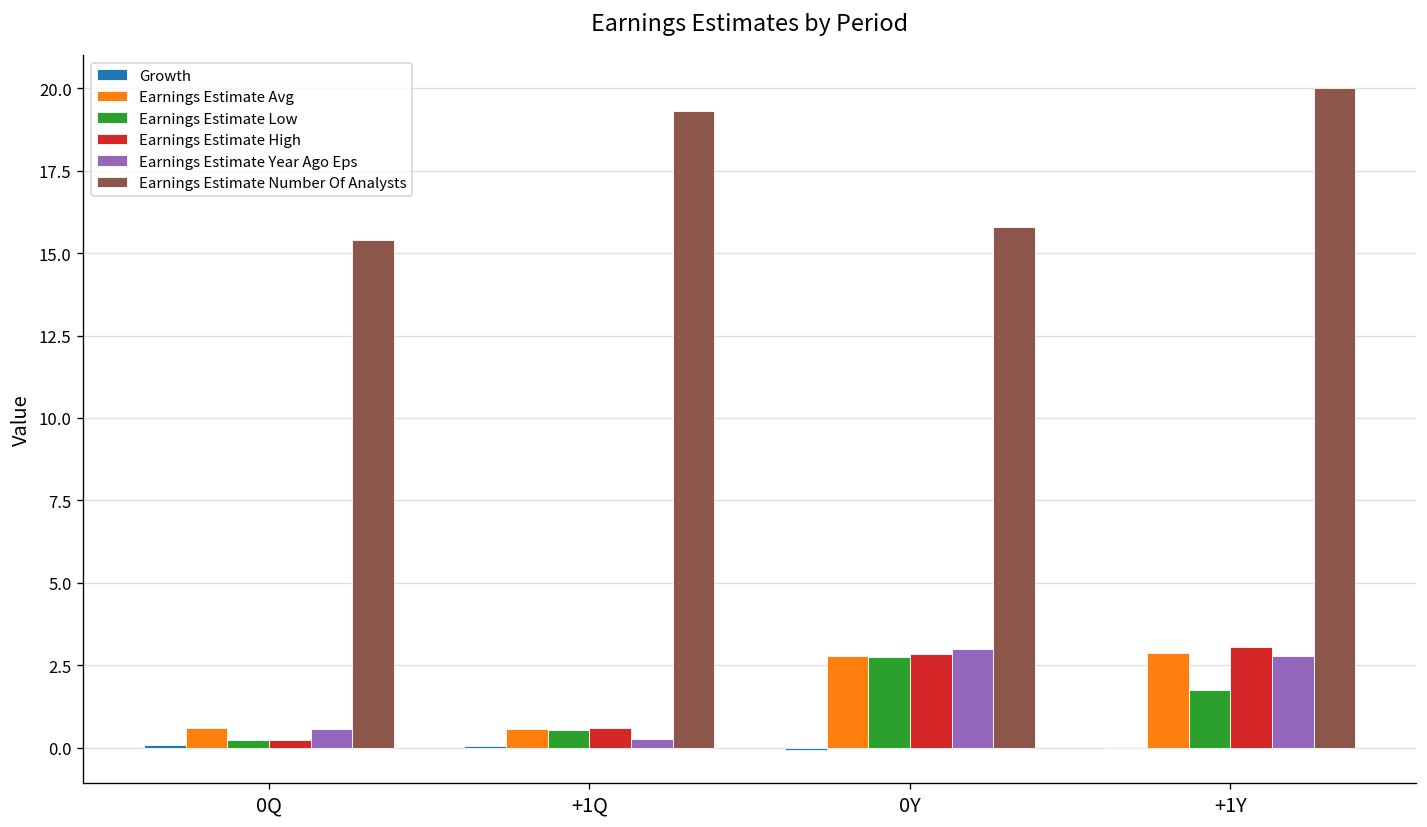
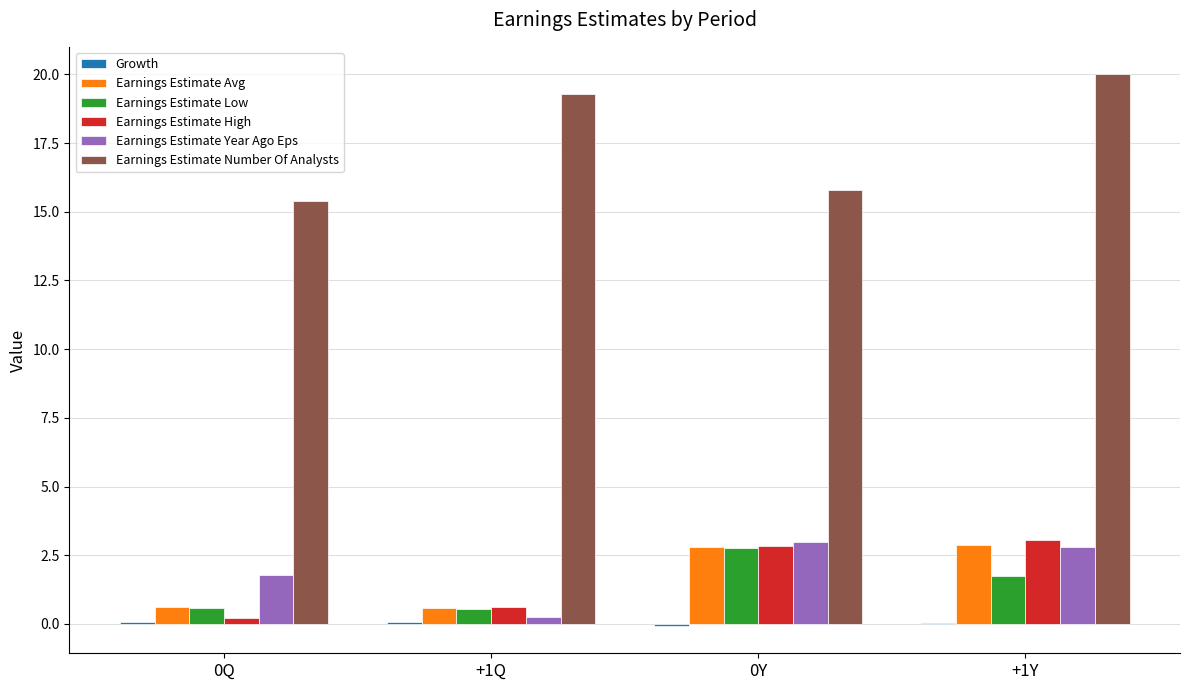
Earnings Estimate Low, 0Q: 0.2 -> 0.6
Earnings Estimate Year Ago Eps, 0Q: 0.6 -> 1.8
